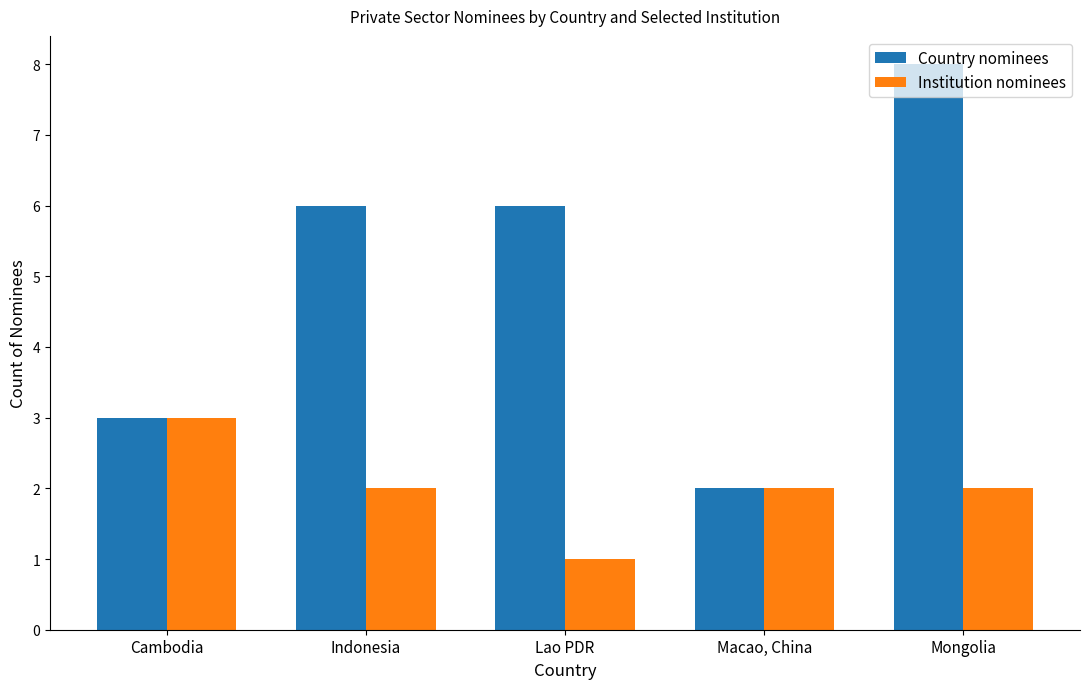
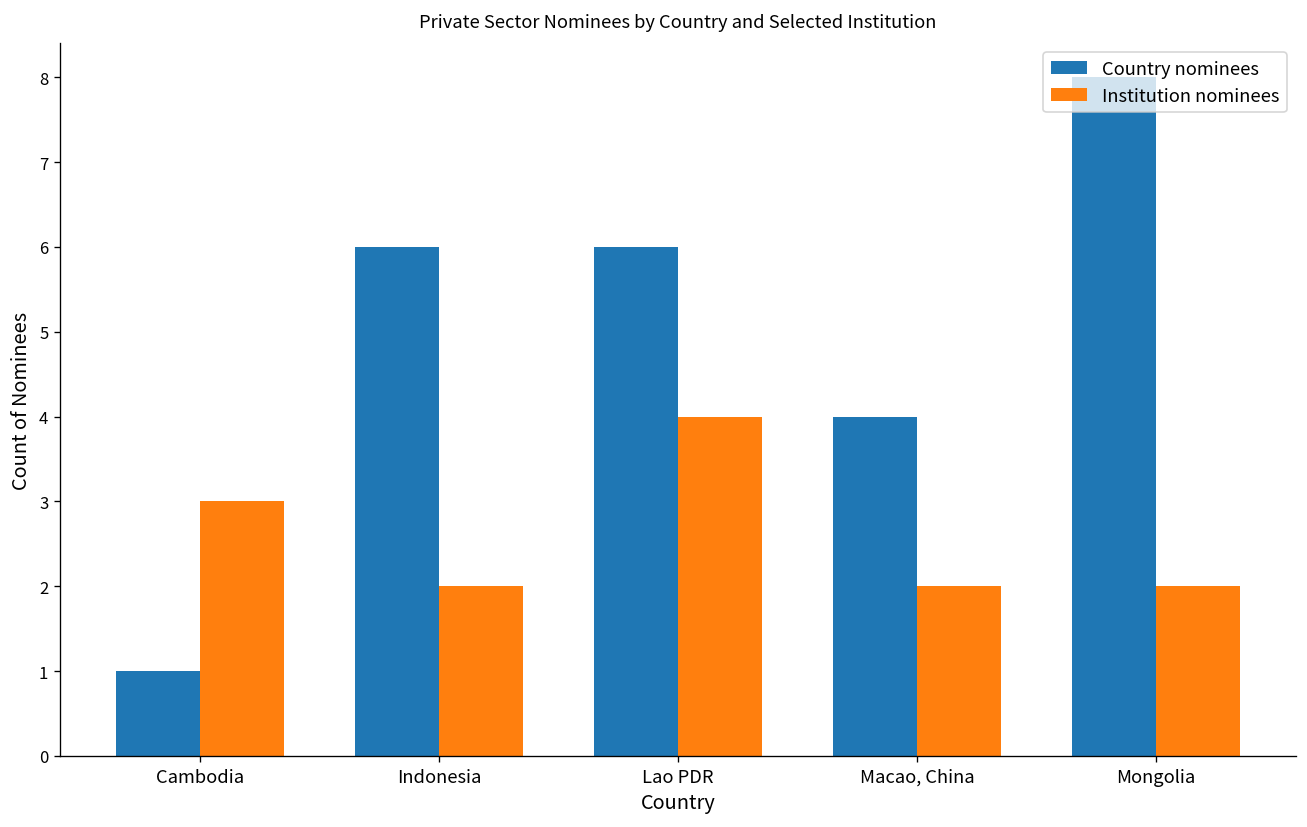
Country nominees, Cambodia: 3 -> 1
Institution nominees, Lao PDR: 1 -> 4
Country nominees, Macao, China: 2 -> 4
